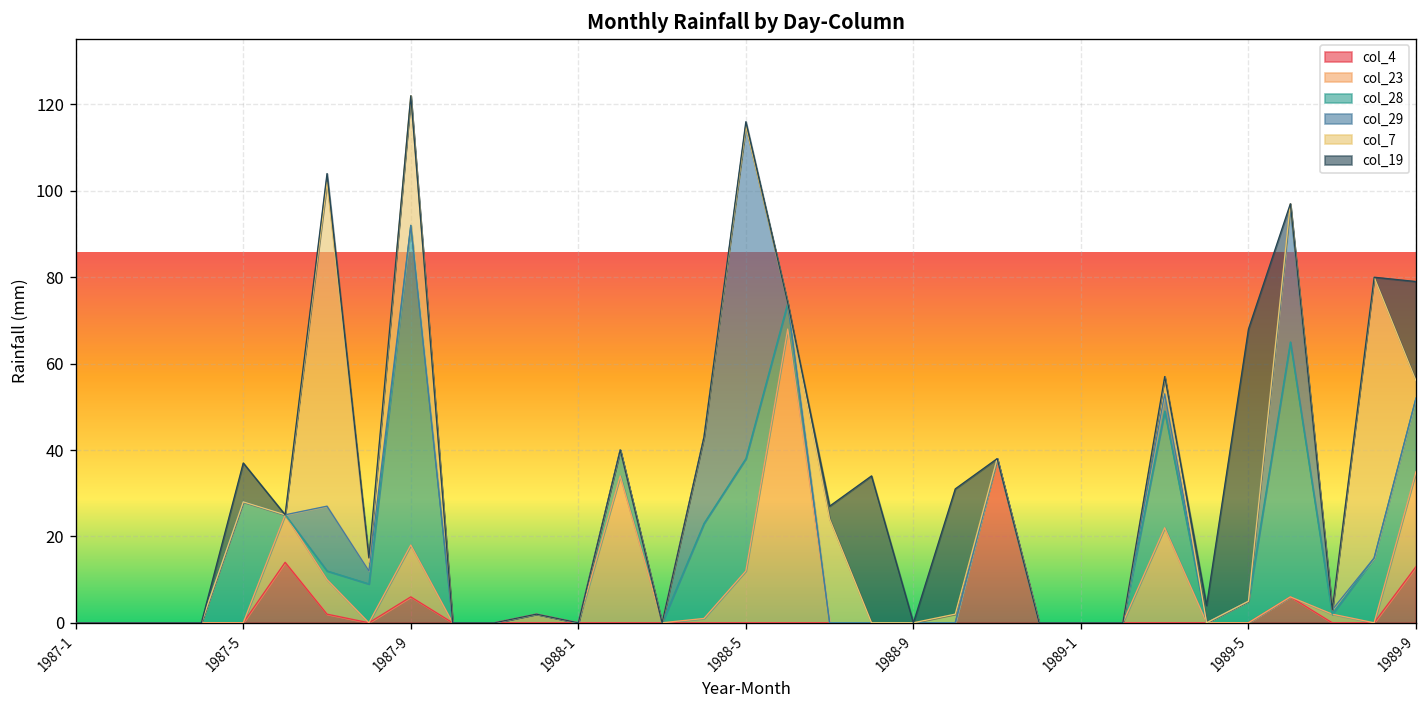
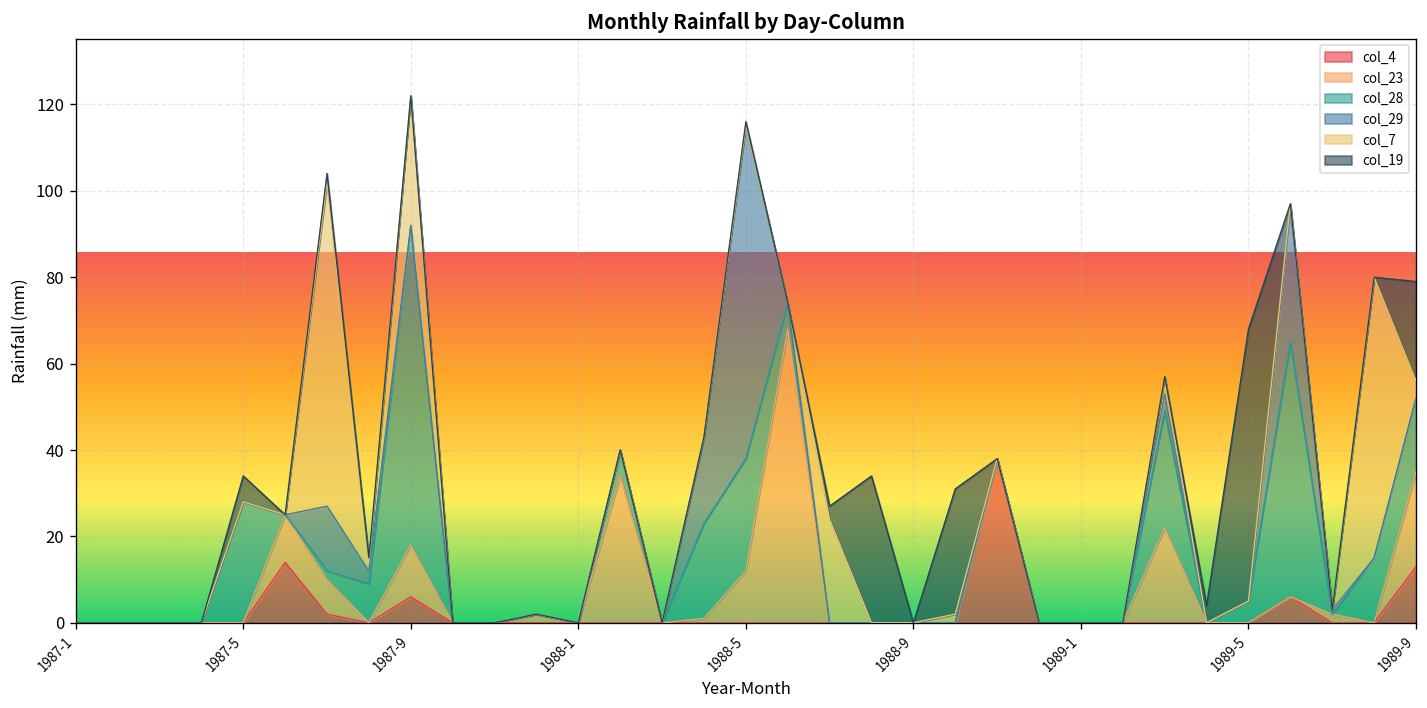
col_19, 1987-5: 9 -> 6
